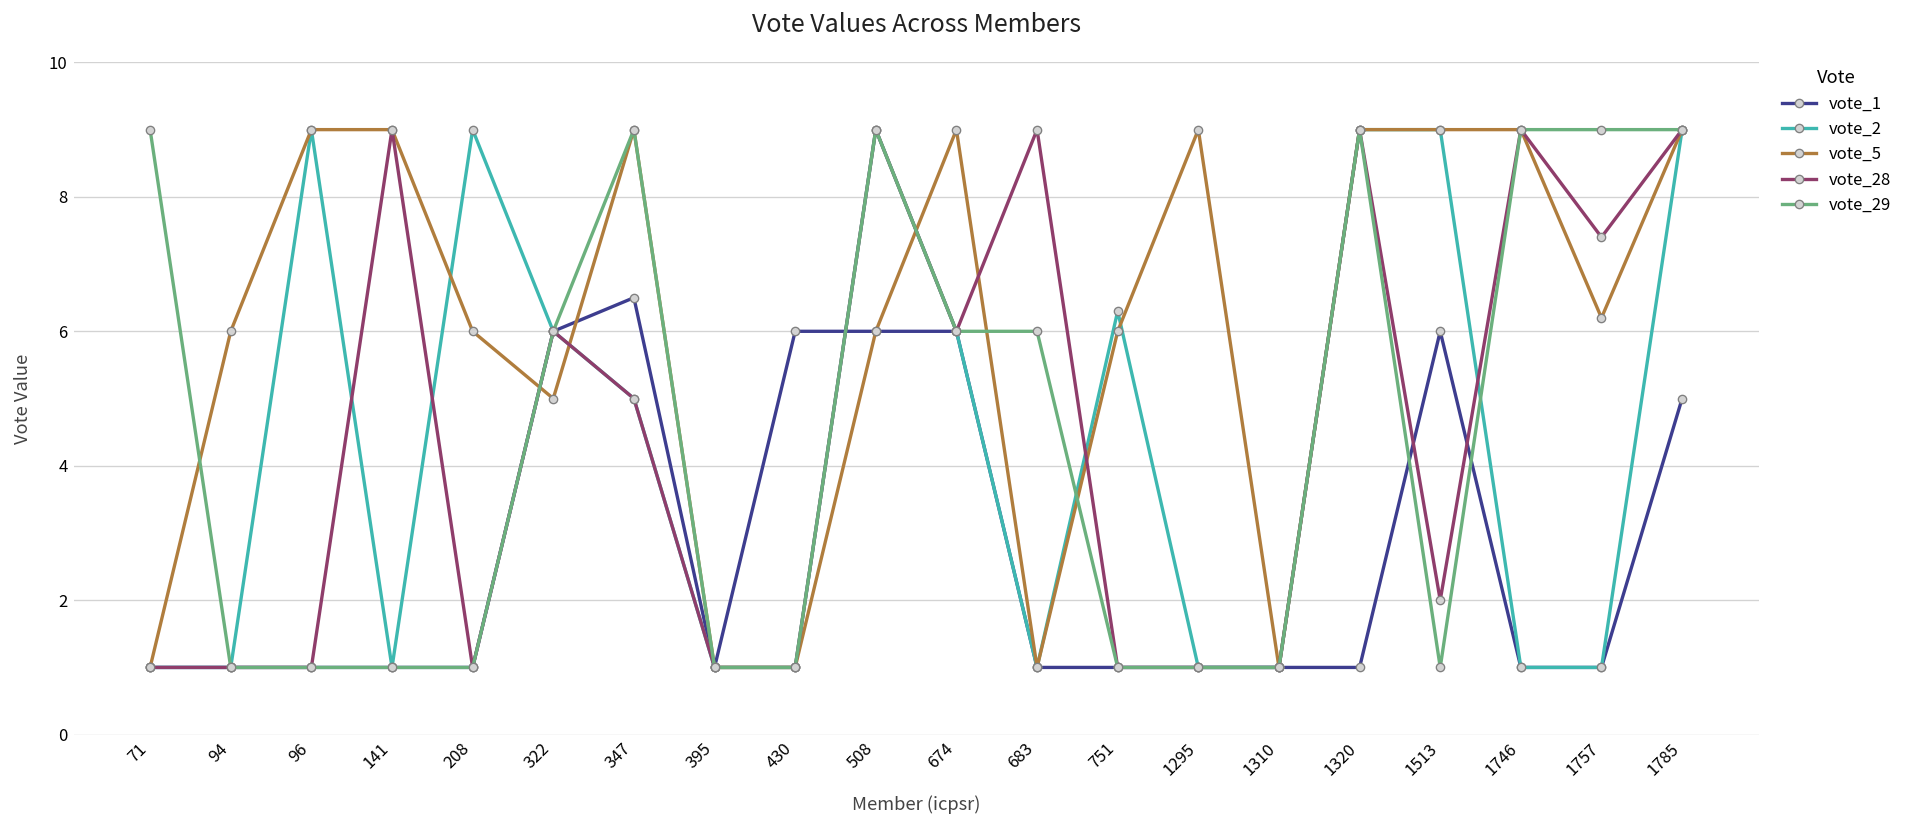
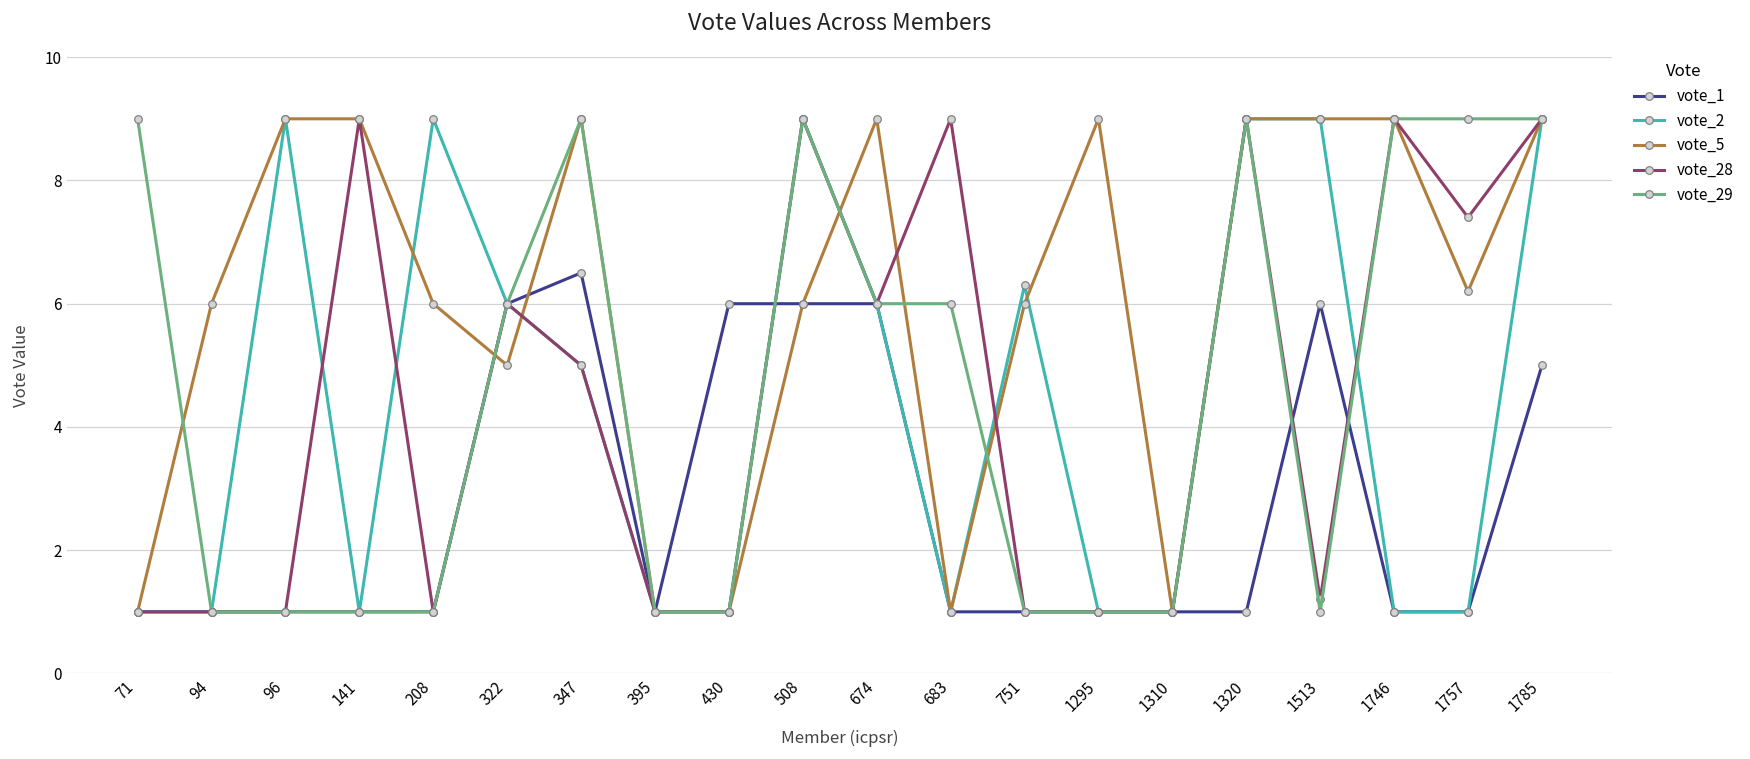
vote_28, 1513: 2.0 -> 1.2
